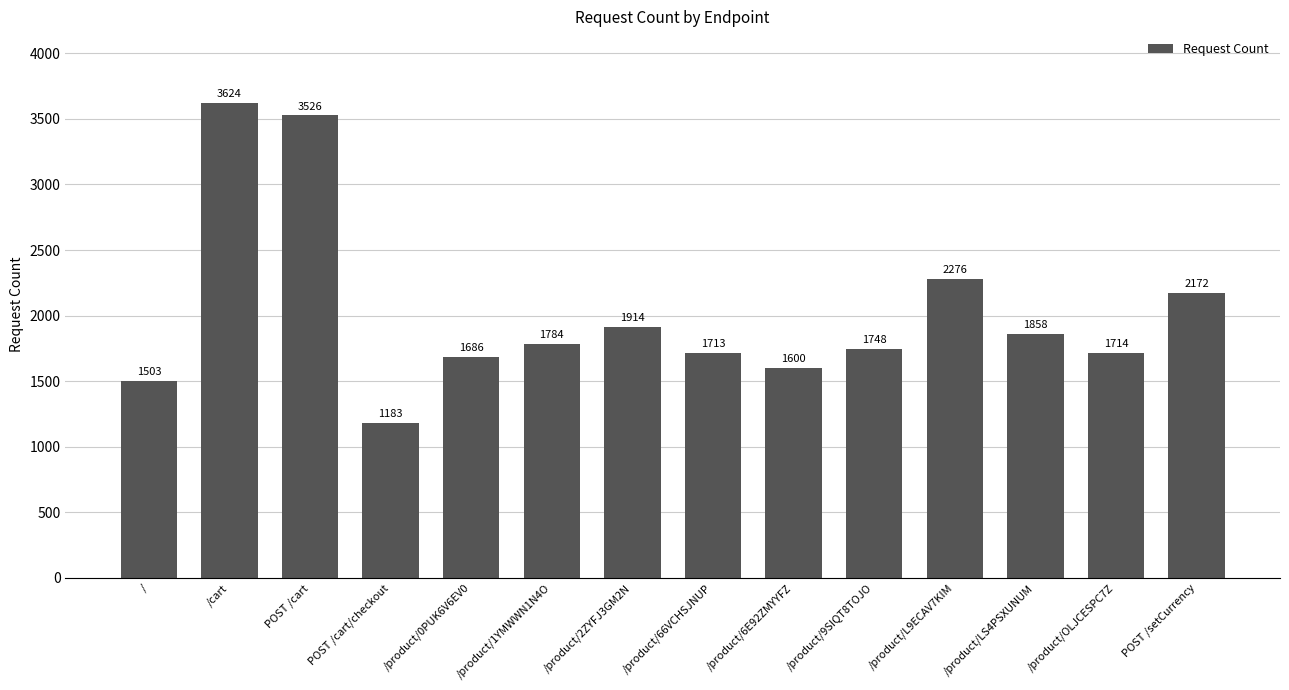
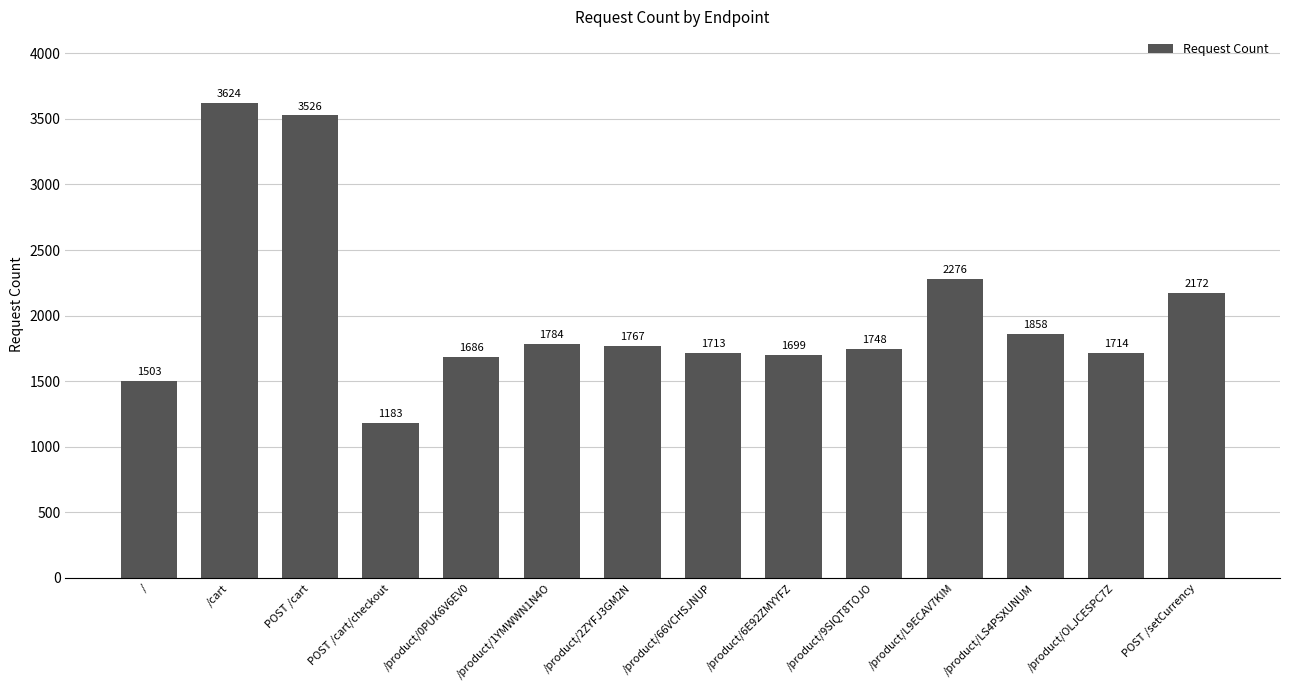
/product/2ZYFJ3GM2N: 1914 -> 1767
/product/6E92ZMYYFZ: 1600 -> 1699
